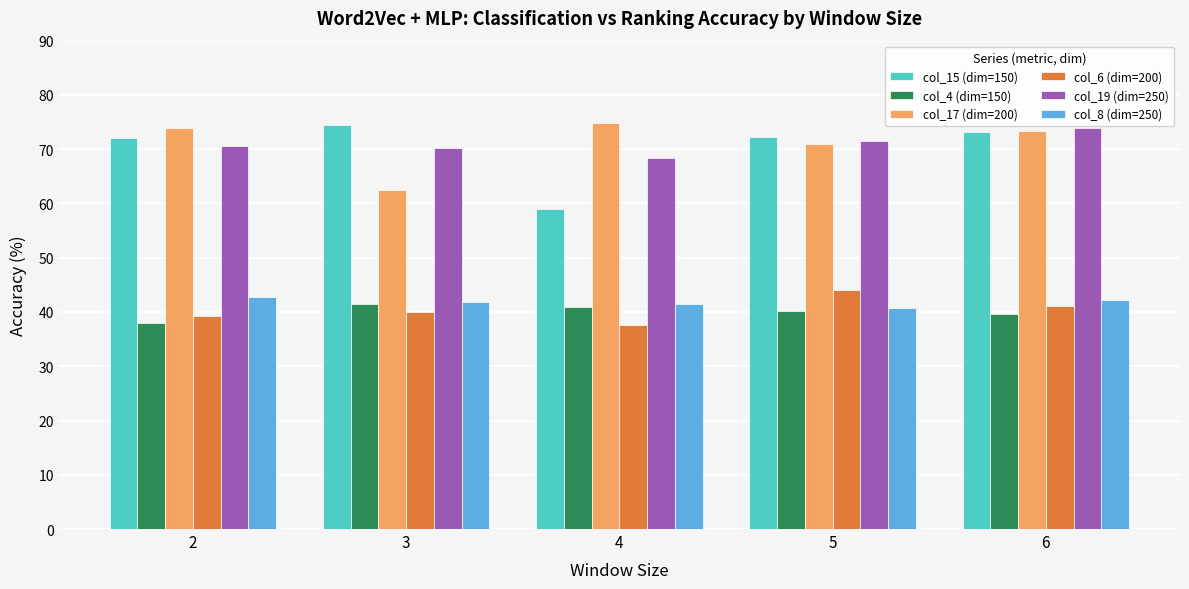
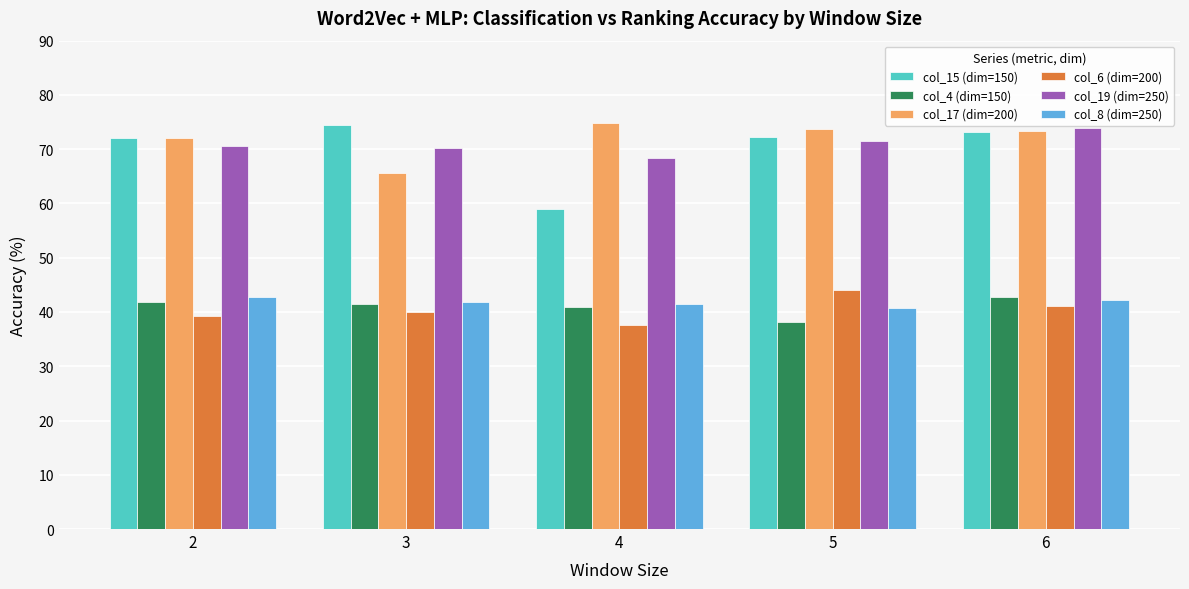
col_4 (dim=150), 2: 38 -> 42
col_17 (dim=200), 2: 74 -> 72
col_17 (dim=200), 3: 62 -> 66
col_4 (dim=150), 5: 40 -> 38
col_17 (dim=200), 5: 71 -> 74
col_4 (dim=150), 6: 40 -> 43
